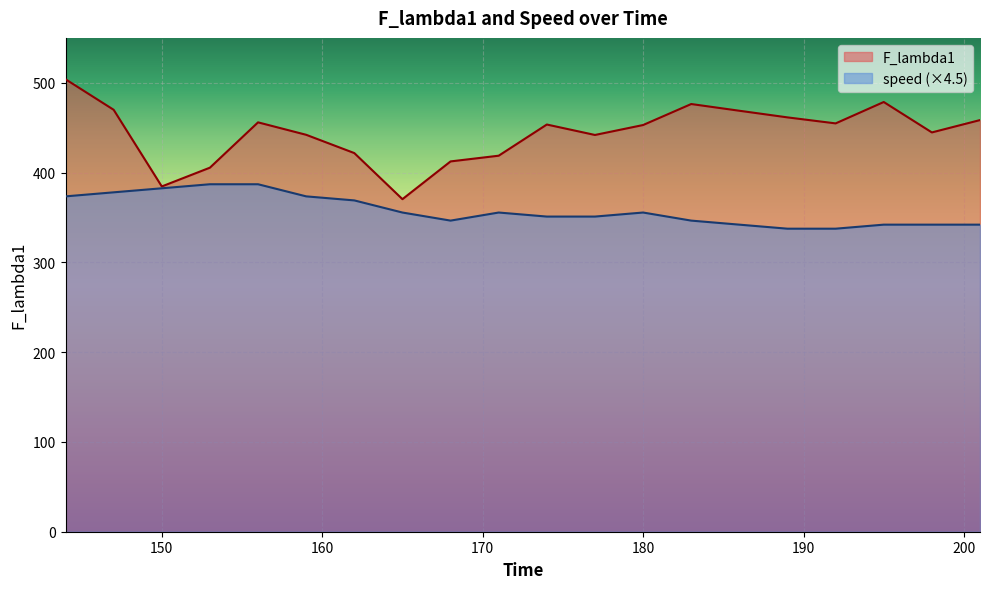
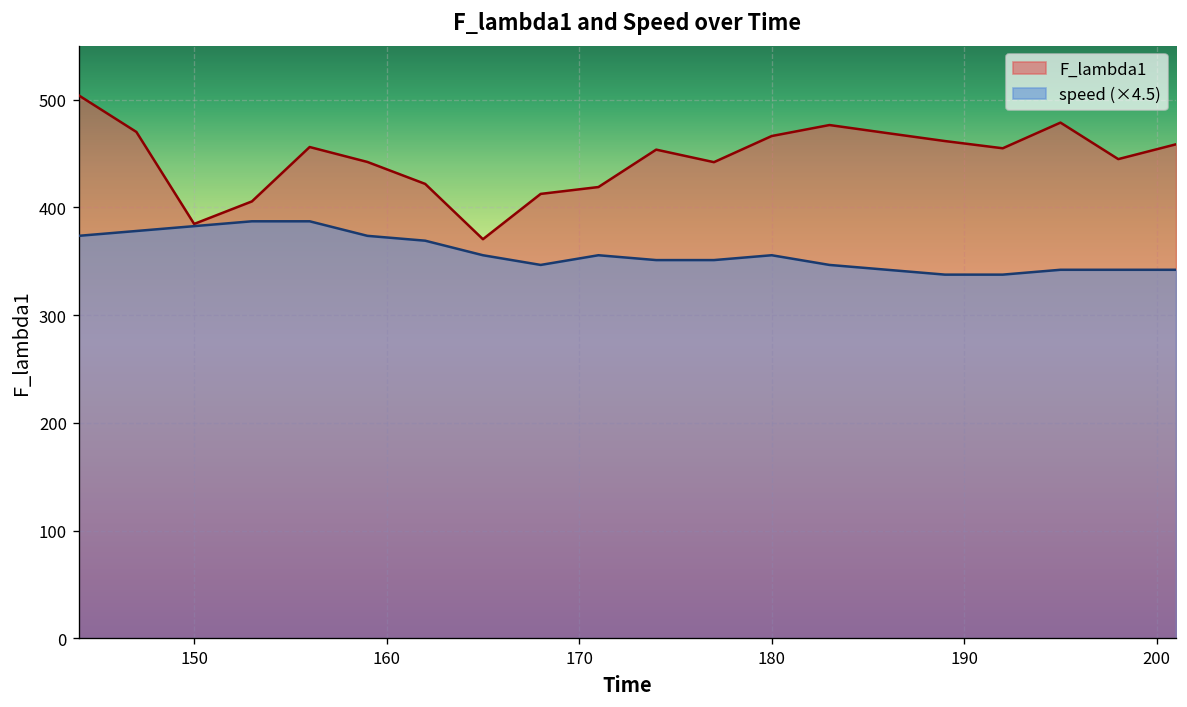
F_lambda1, 180: 450 -> 470
